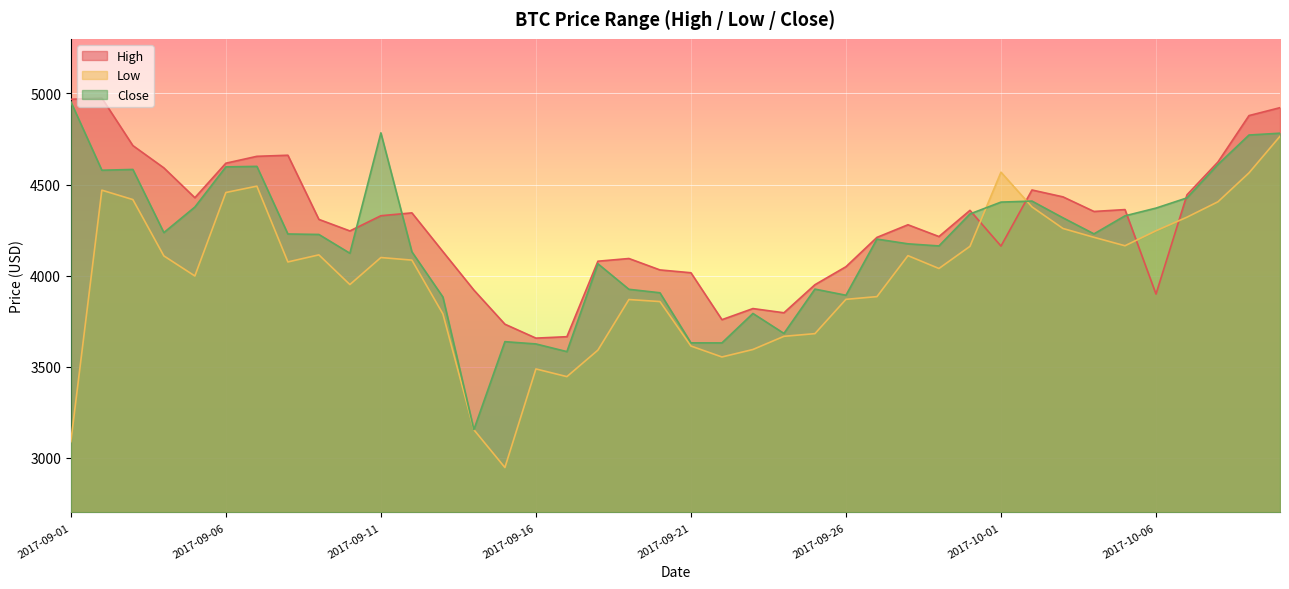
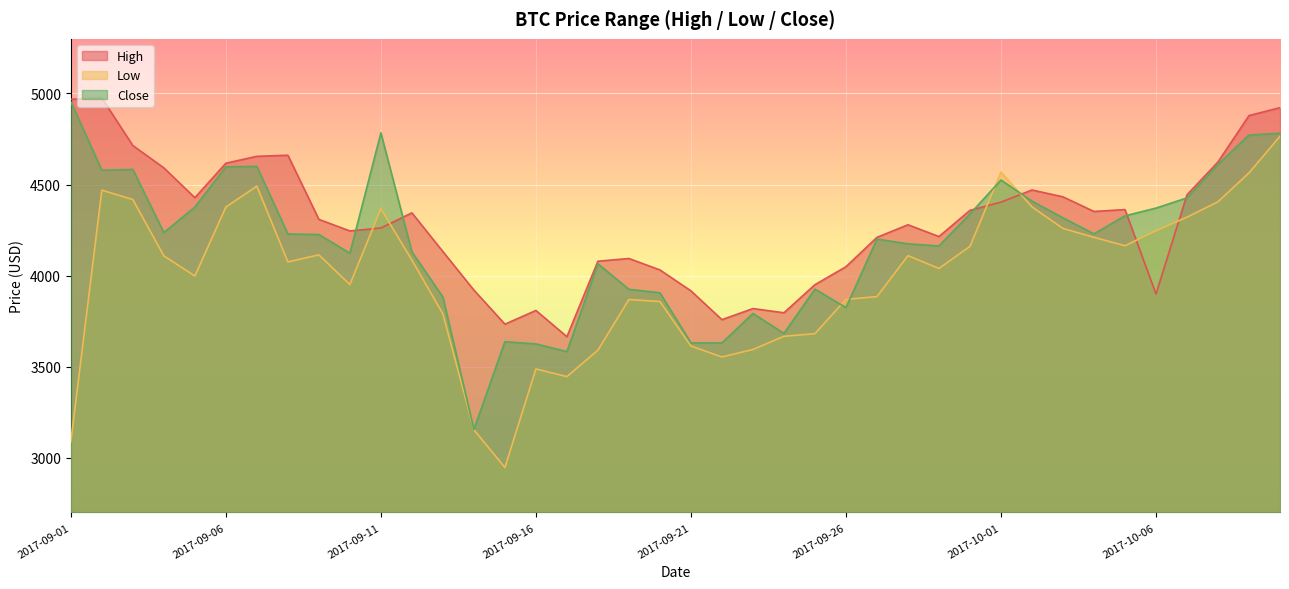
Low, 2017-09-06: 4460 -> 4380
High, 2017-09-11: 4330 -> 4260
Low, 2017-09-11: 4100 -> 4370
High, 2017-09-16: 3660 -> 3810
High, 2017-09-21: 4020 -> 3920
Close, 2017-09-26: 3890 -> 3820
High, 2017-10-01: 4160 -> 4400
Close, 2017-10-01: 4400 -> 4520
